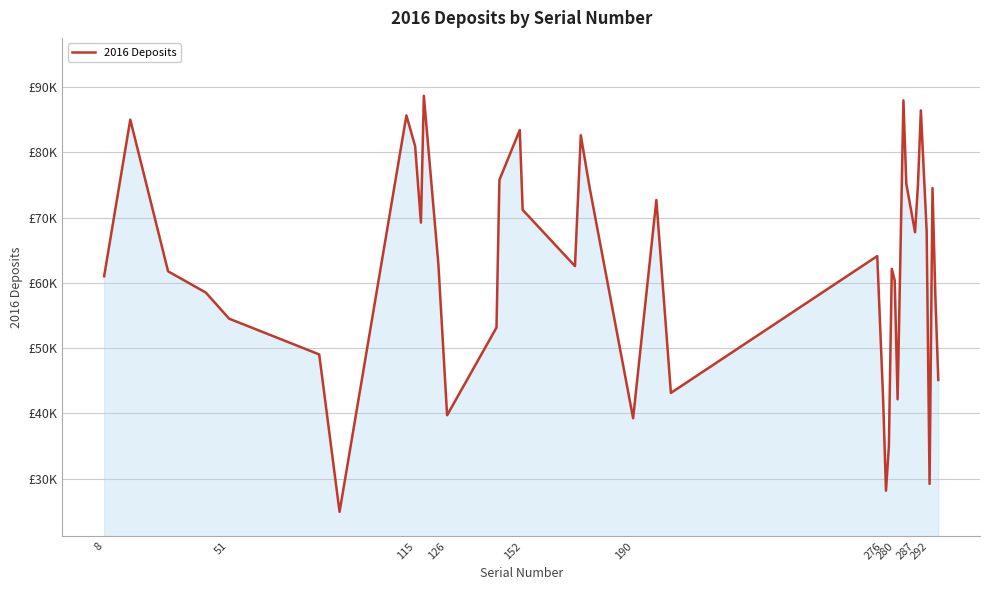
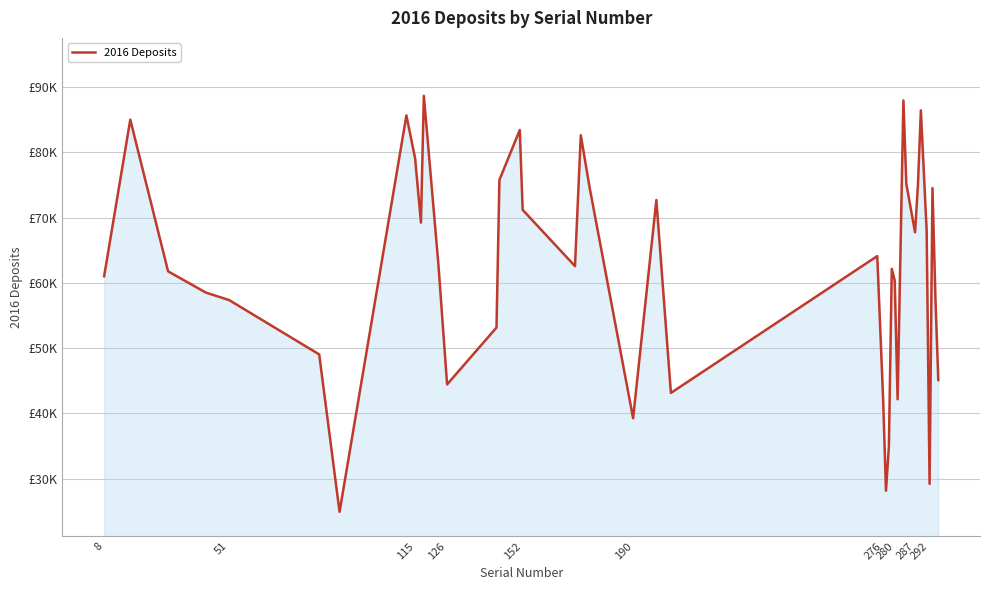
51: £55000 -> £57000
115: £81000 -> £79000
126: £40000 -> £44000
